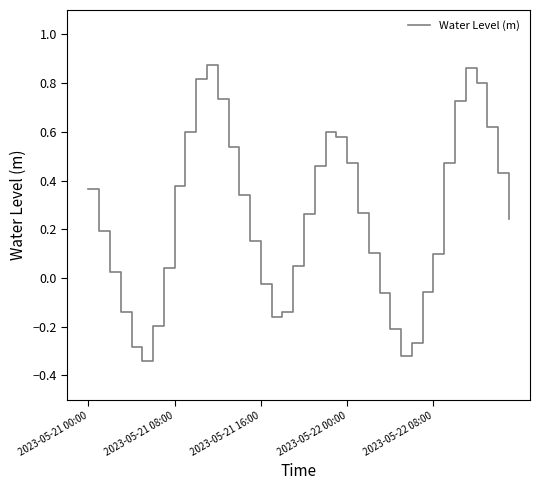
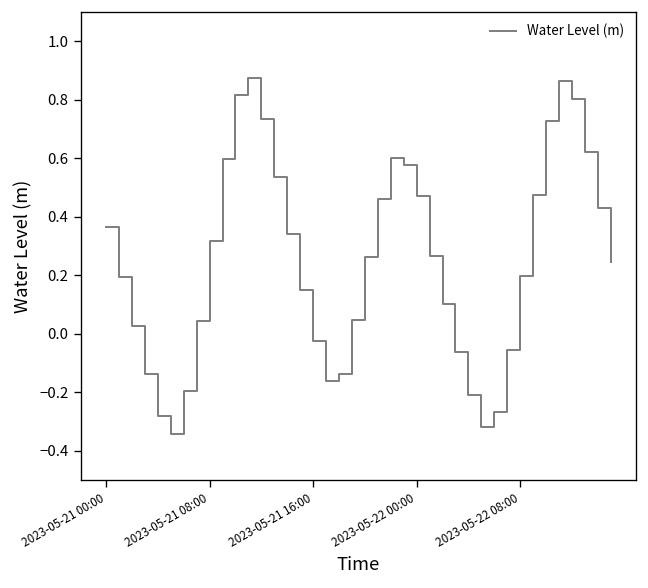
2023-05-21 08:00: 0.38 -> 0.32
2023-05-22 08:00: 0.10 -> 0.20
